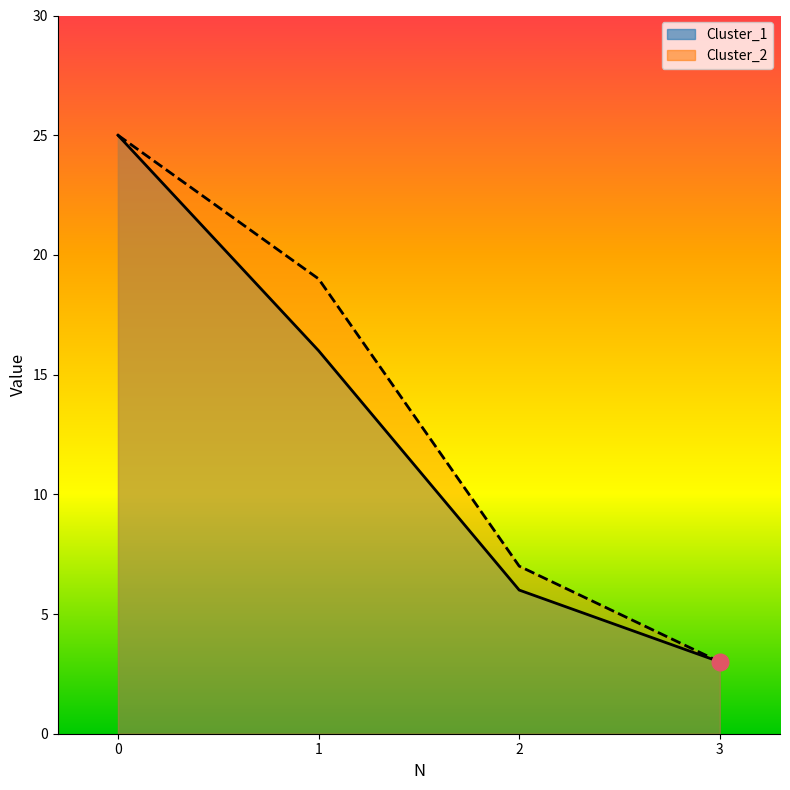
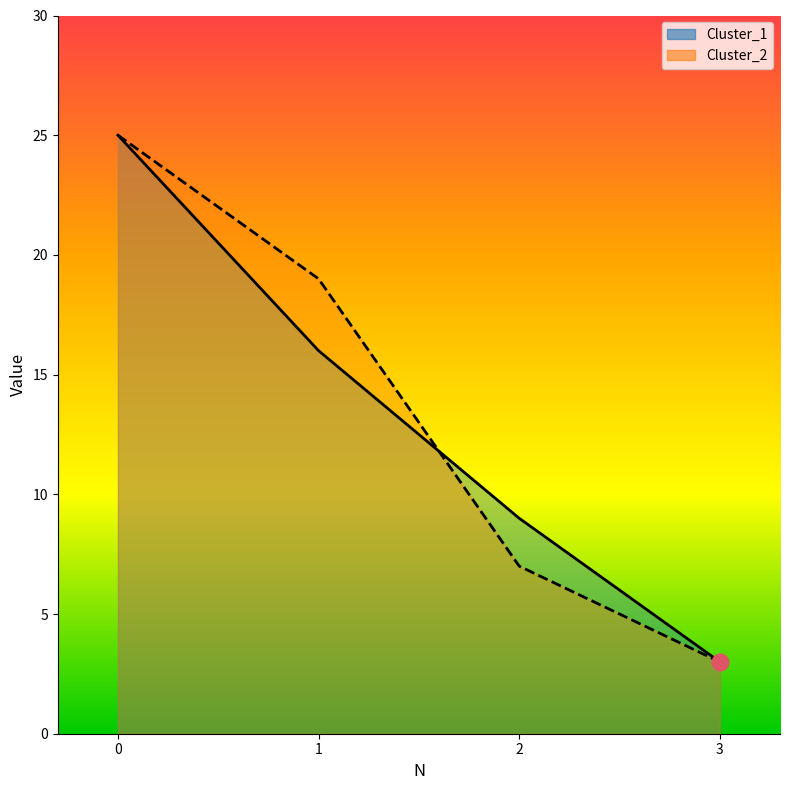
Cluster_1, 2: 6 -> 9
